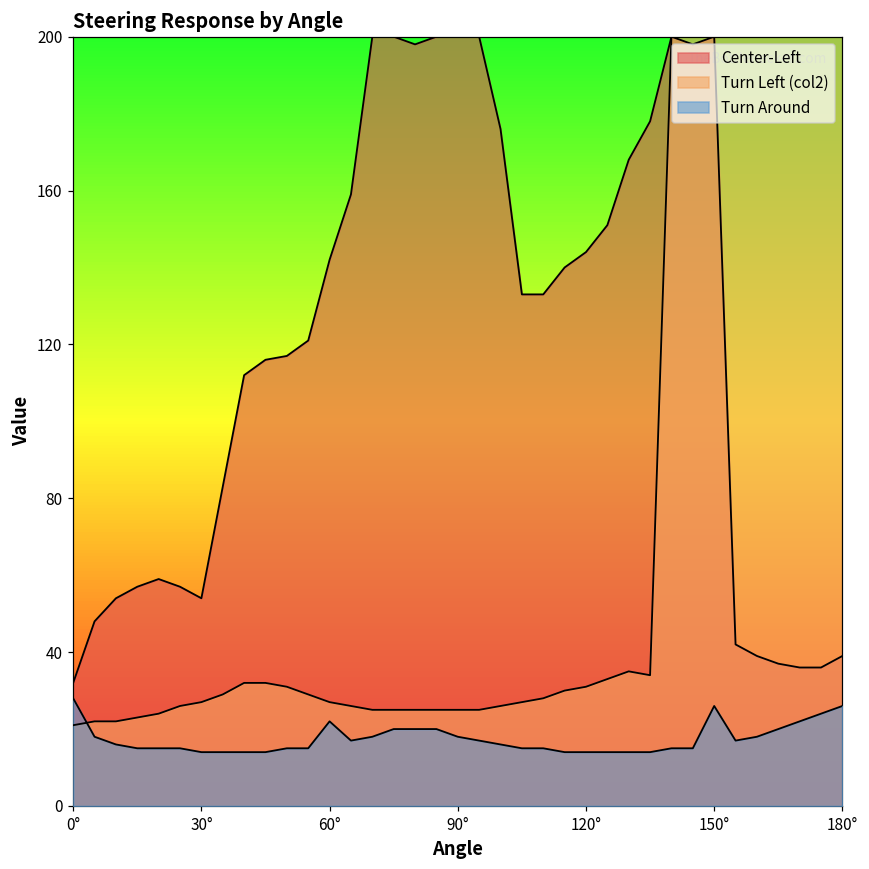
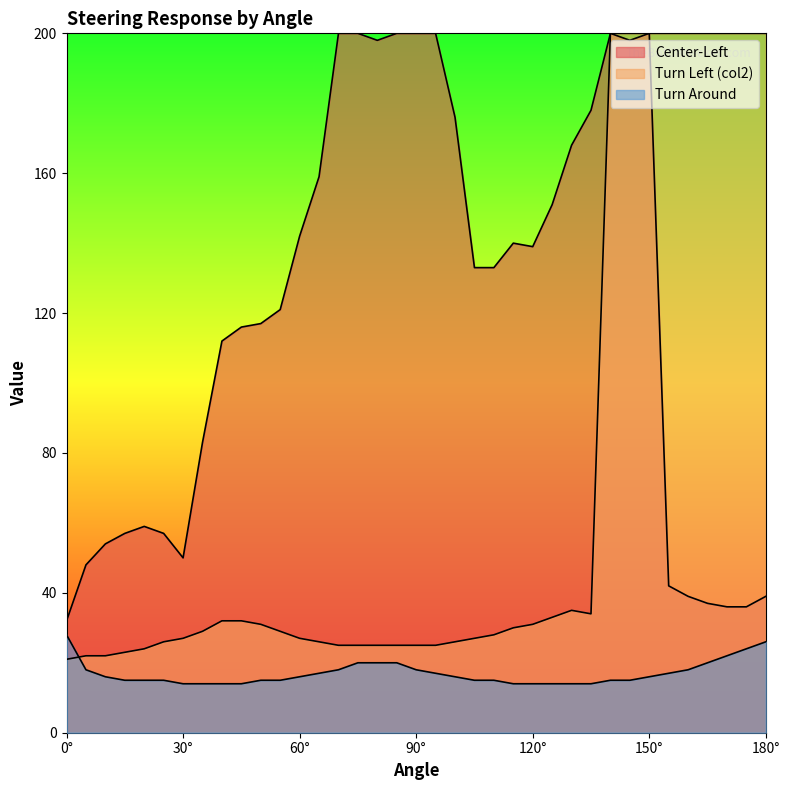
Center-Left, 30°: 54 -> 50
Turn Around, 60°: 22 -> 16
Center-Left, 120°: 144 -> 139
Turn Around, 150°: 26 -> 16
